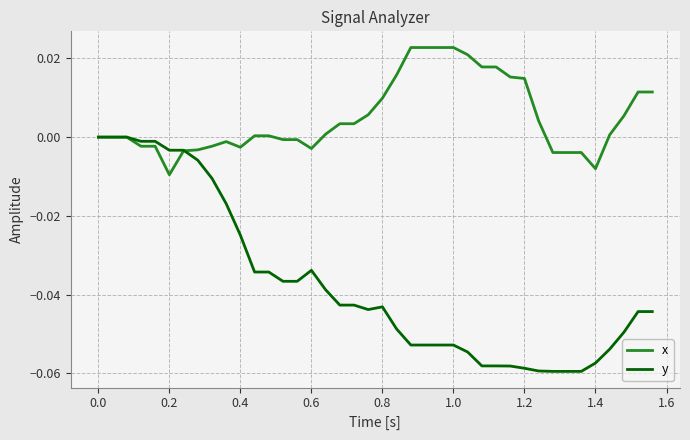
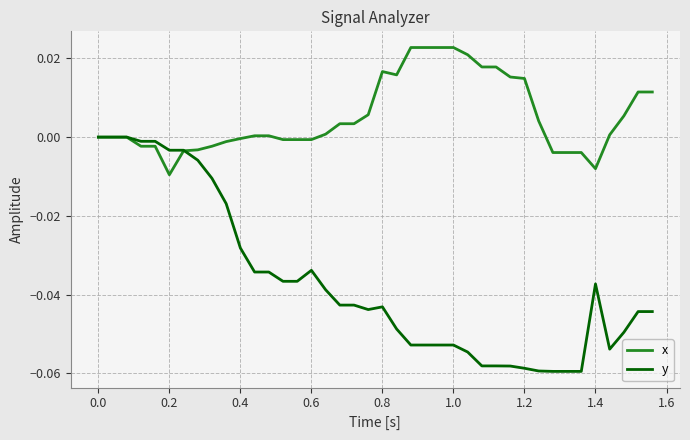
x, 0.4: -0.003 -> 0.000
y, 0.4: -0.025 -> -0.028
x, 0.6: -0.003 -> -0.001
x, 0.8: 0.010 -> 0.017
y, 1.4: -0.057 -> -0.037
